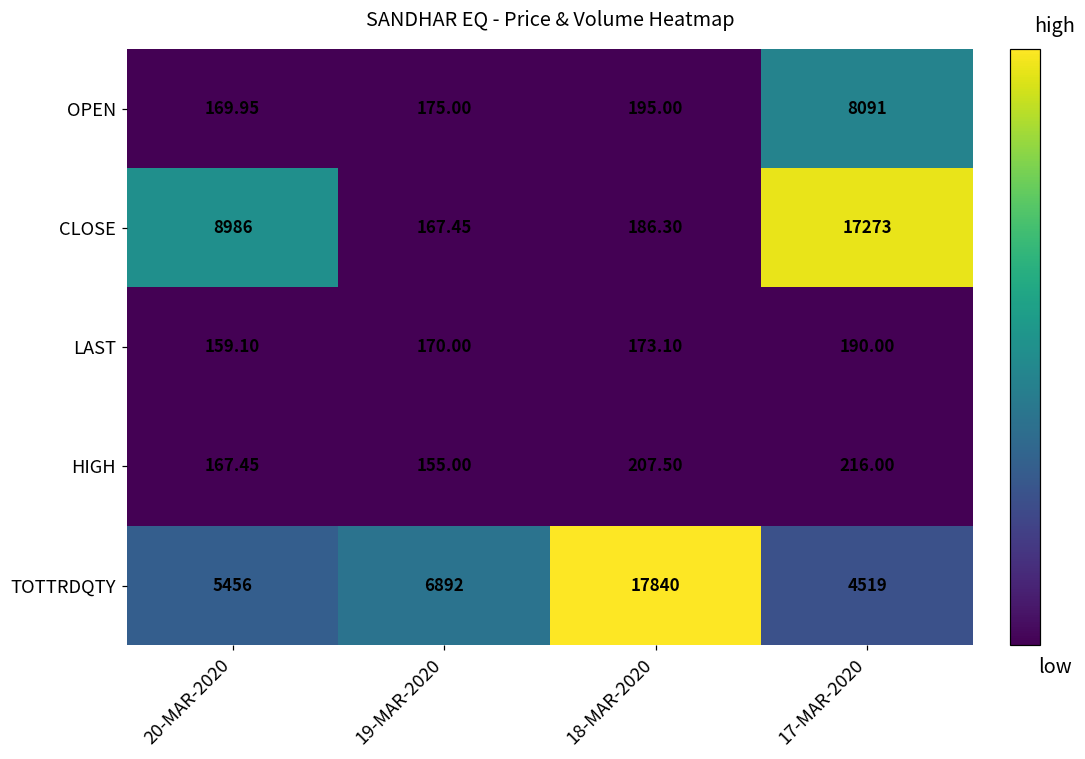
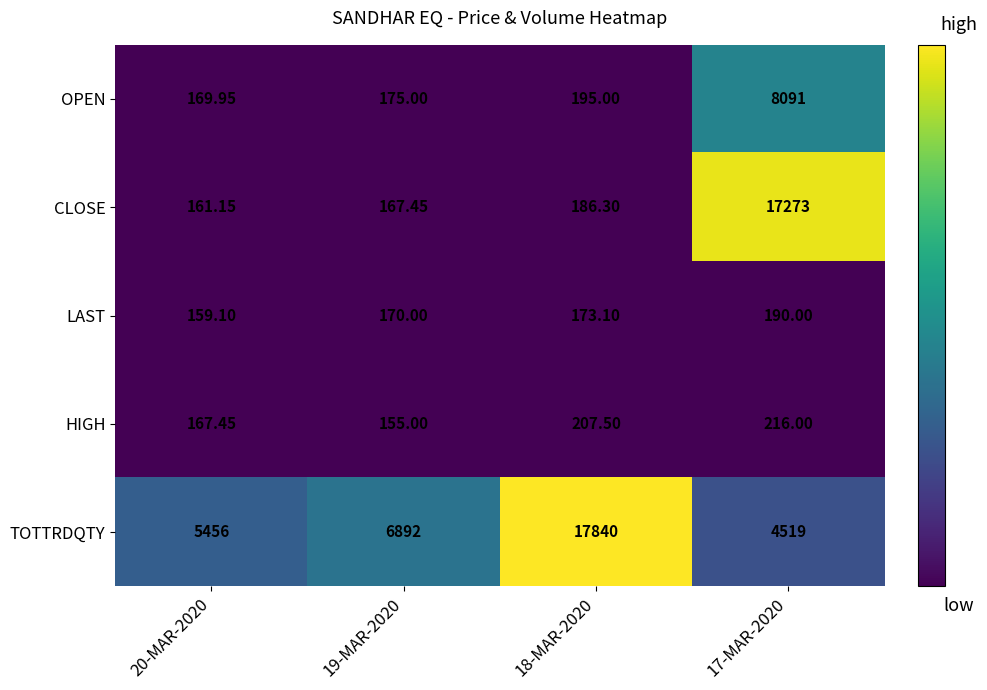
CLOSE, 20-MAR-2020: 8986 -> 161.15
